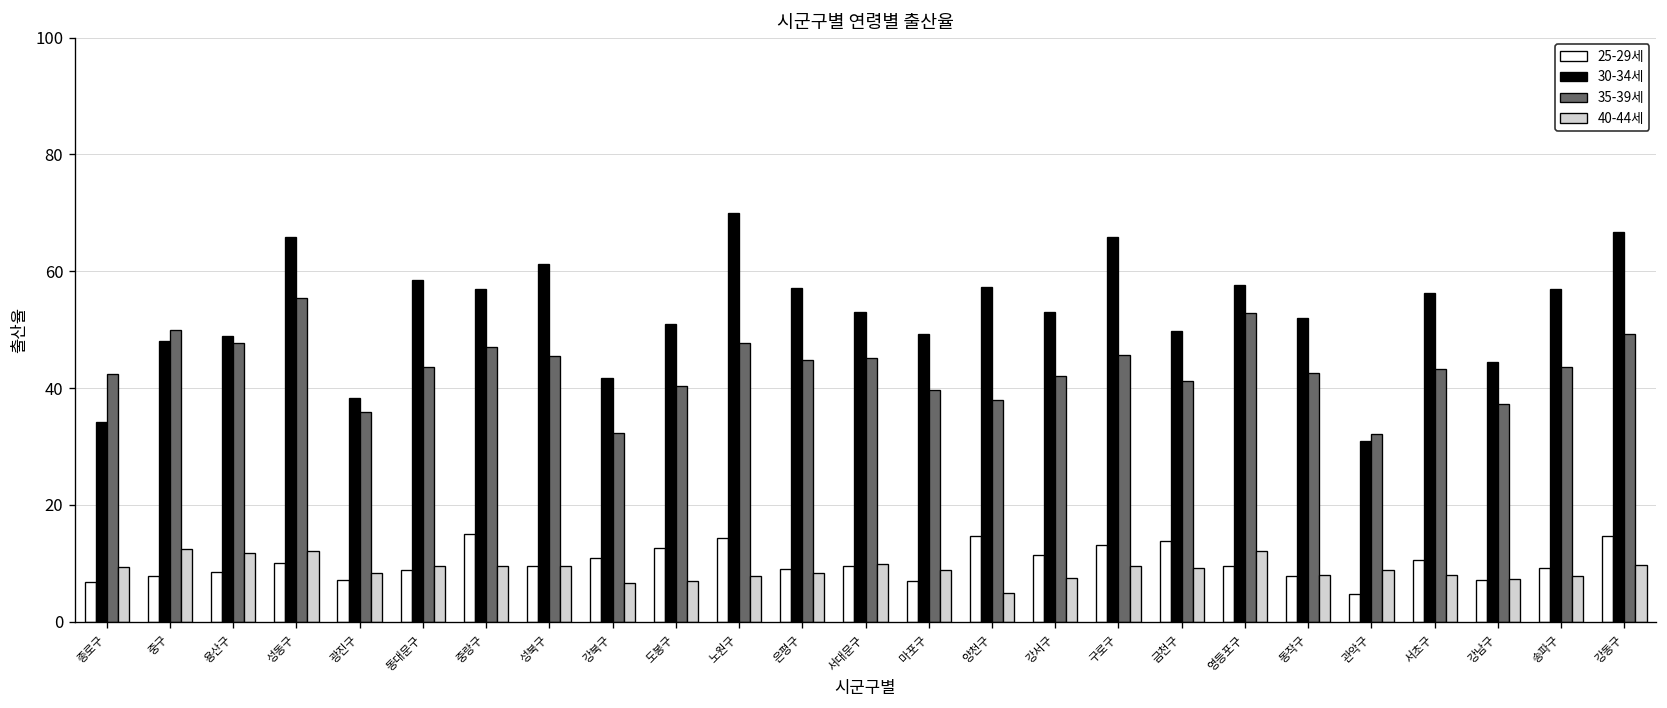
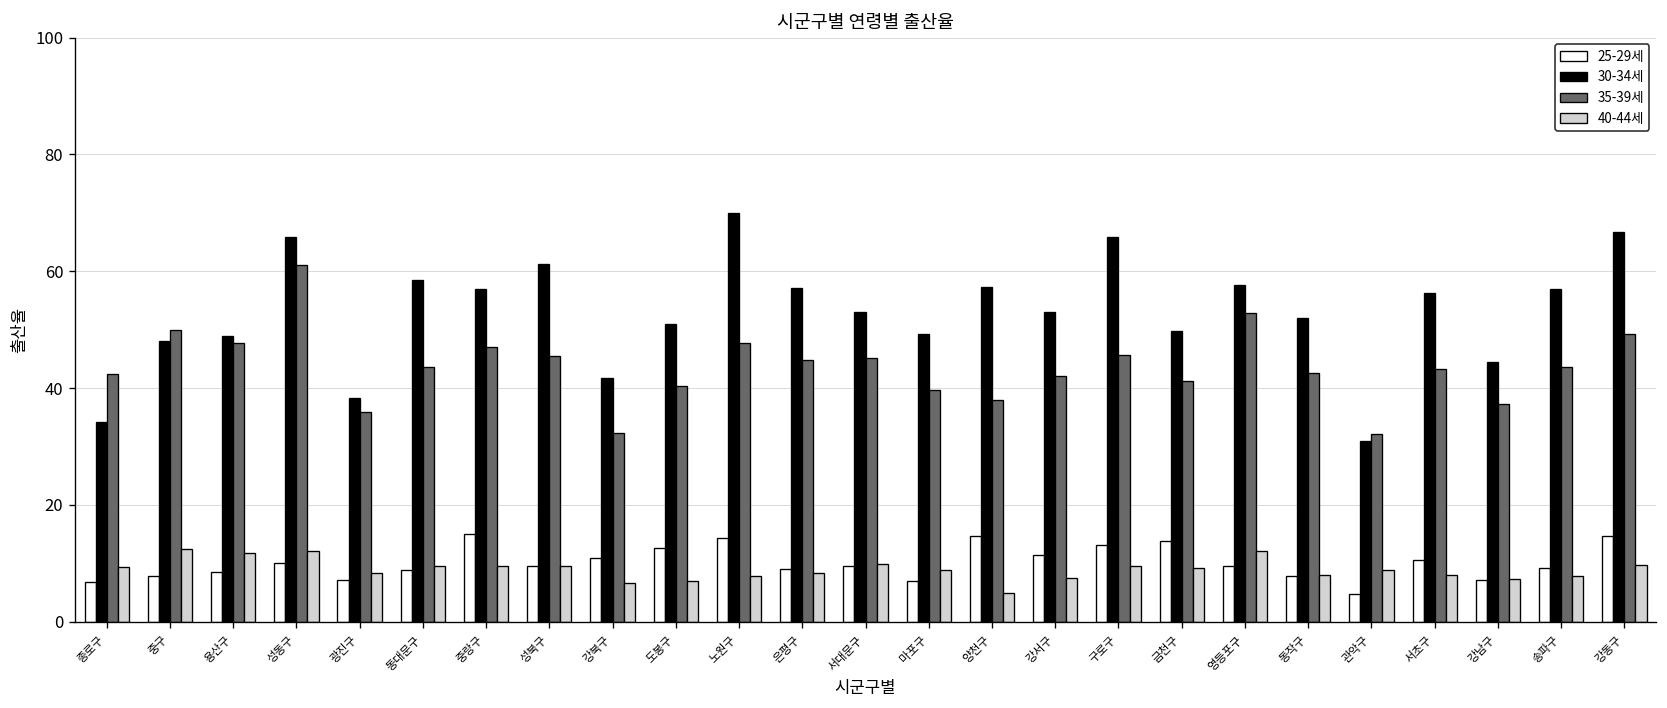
35-39세, 성동구: 56 -> 61
